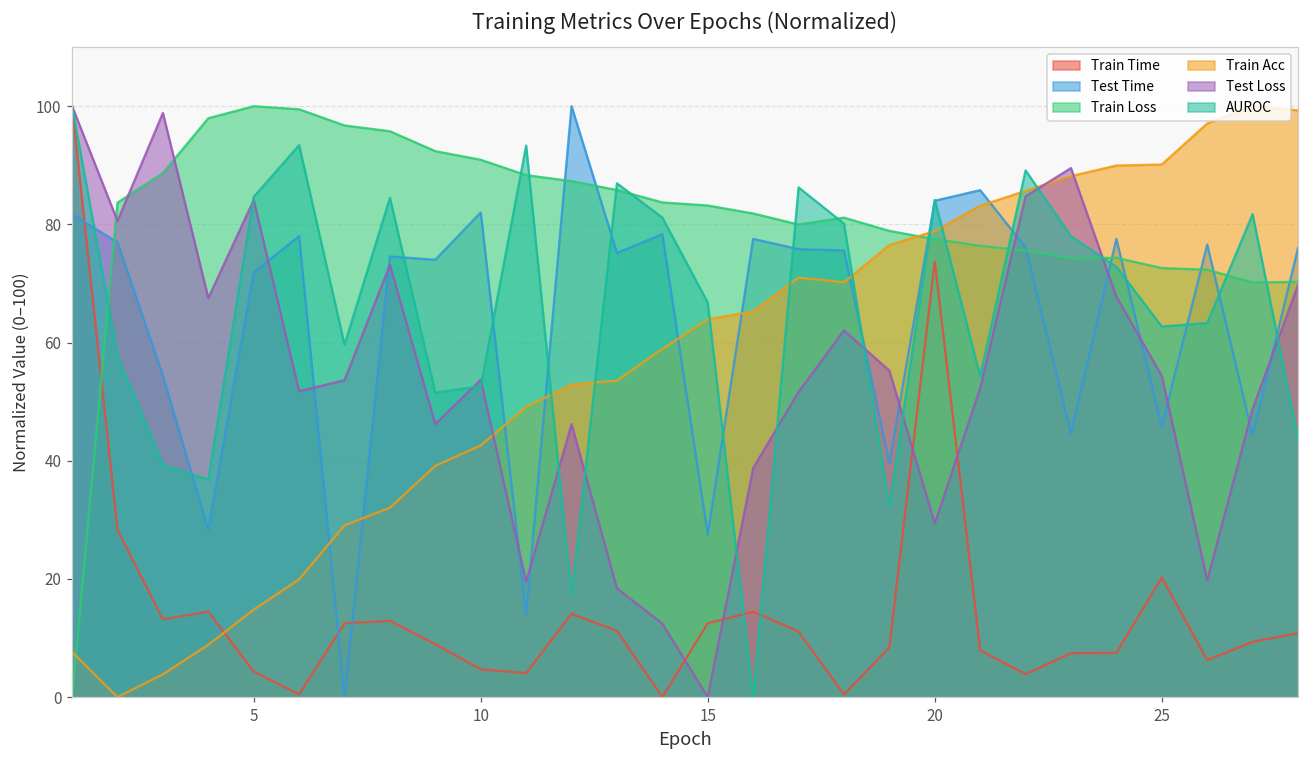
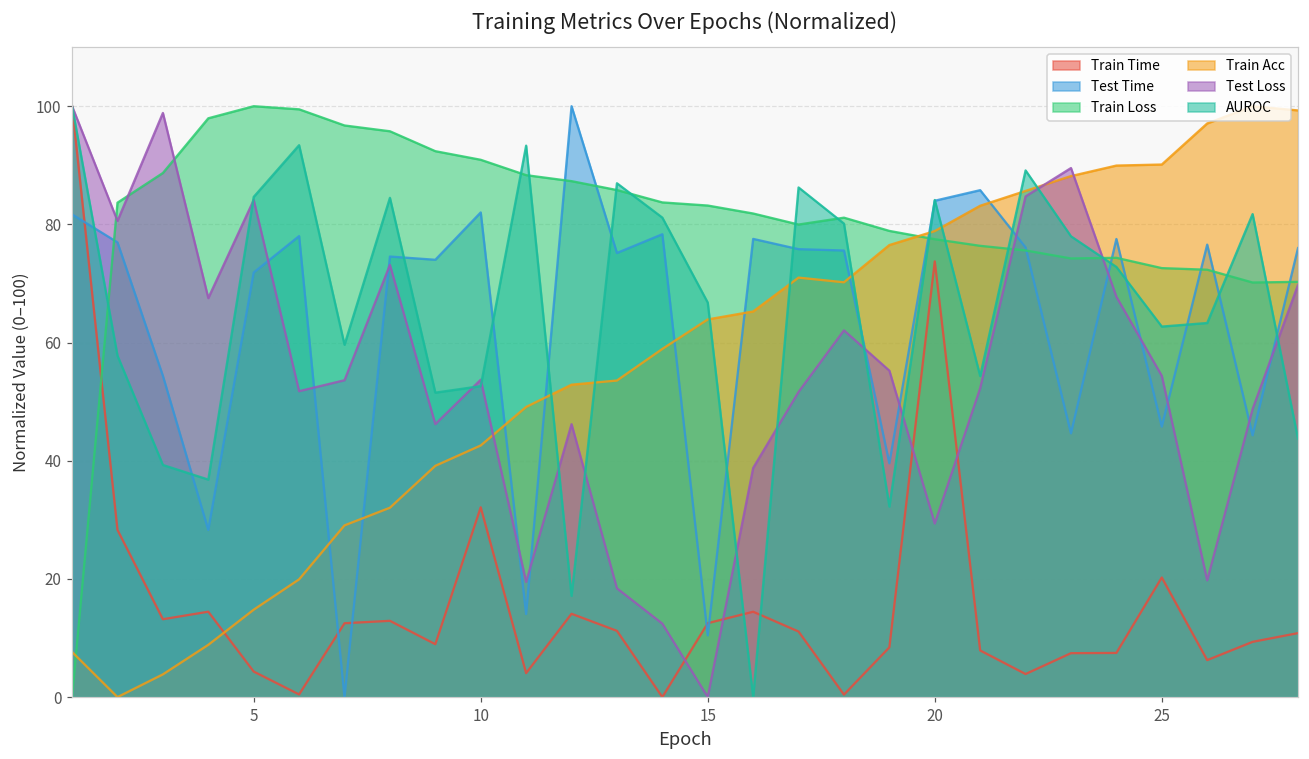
Train Time, 10: 5 -> 32
Test Time, 15: 27 -> 10
